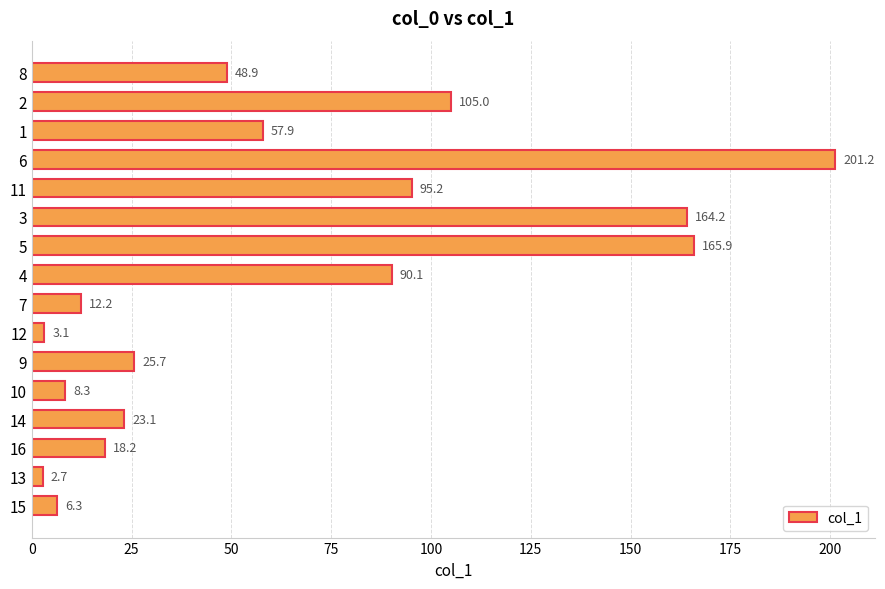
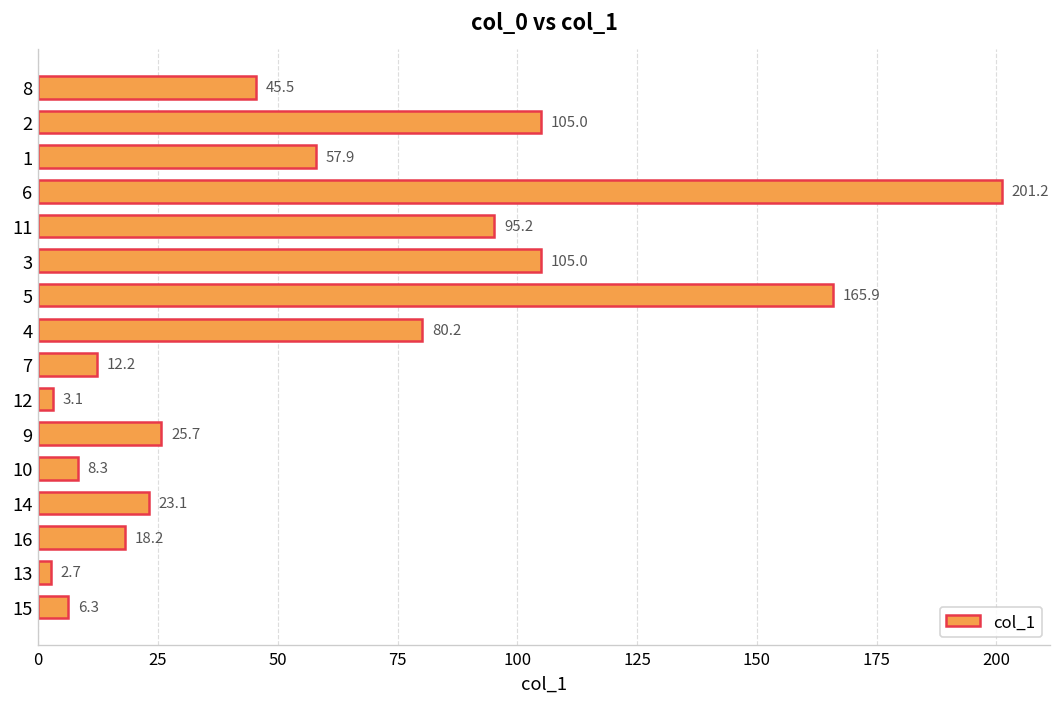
8: 48.9 -> 45.5
3: 164.2 -> 105.0
4: 90.1 -> 80.2
